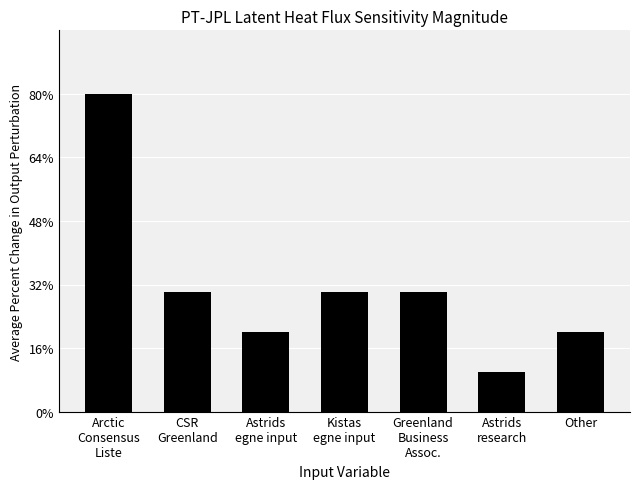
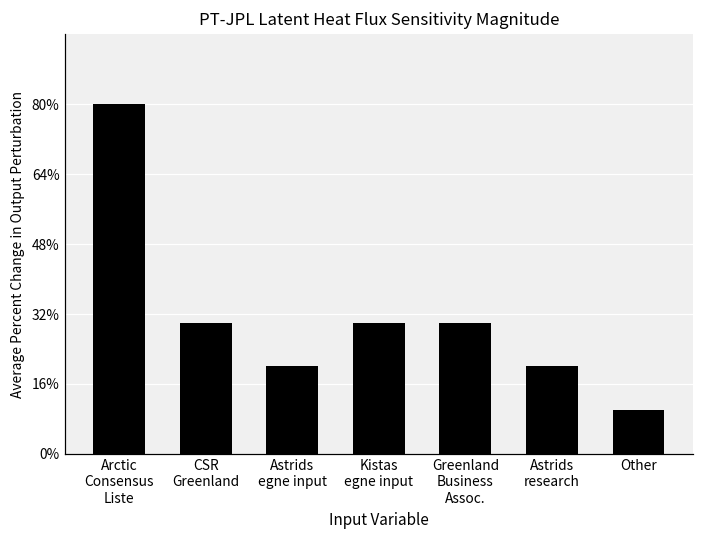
Astrids research: 10% -> 20%
Other: 20% -> 10%
